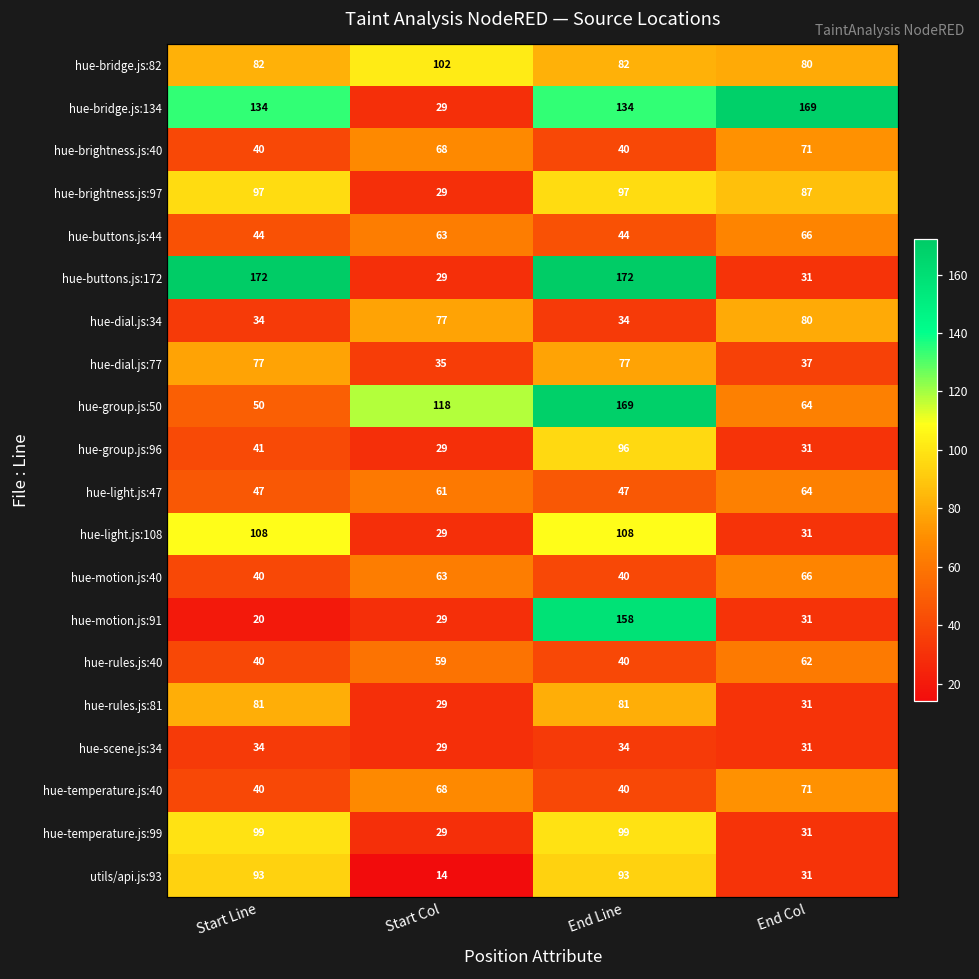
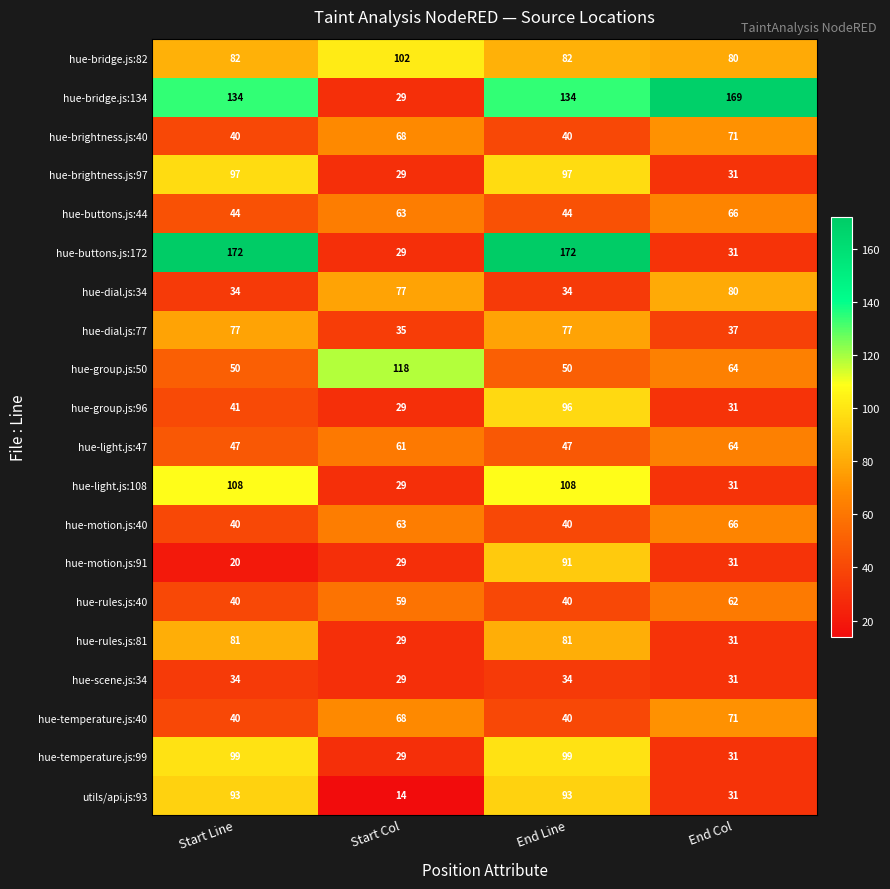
hue-brightness.js:97, End Col: 87 -> 31
hue-group.js:50, End Line: 169 -> 50
hue-motion.js:91, End Line: 158 -> 91
